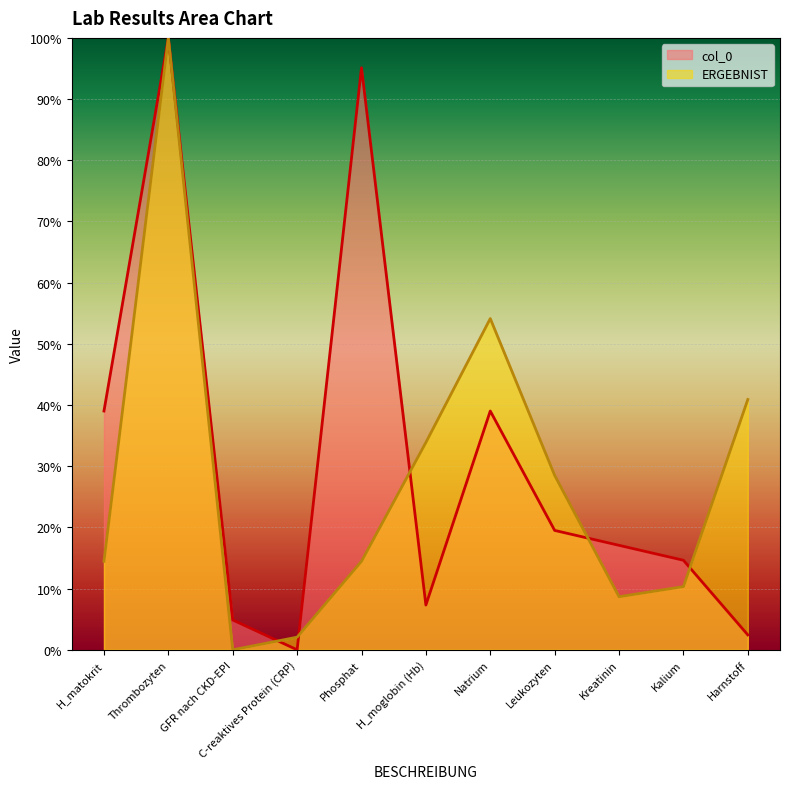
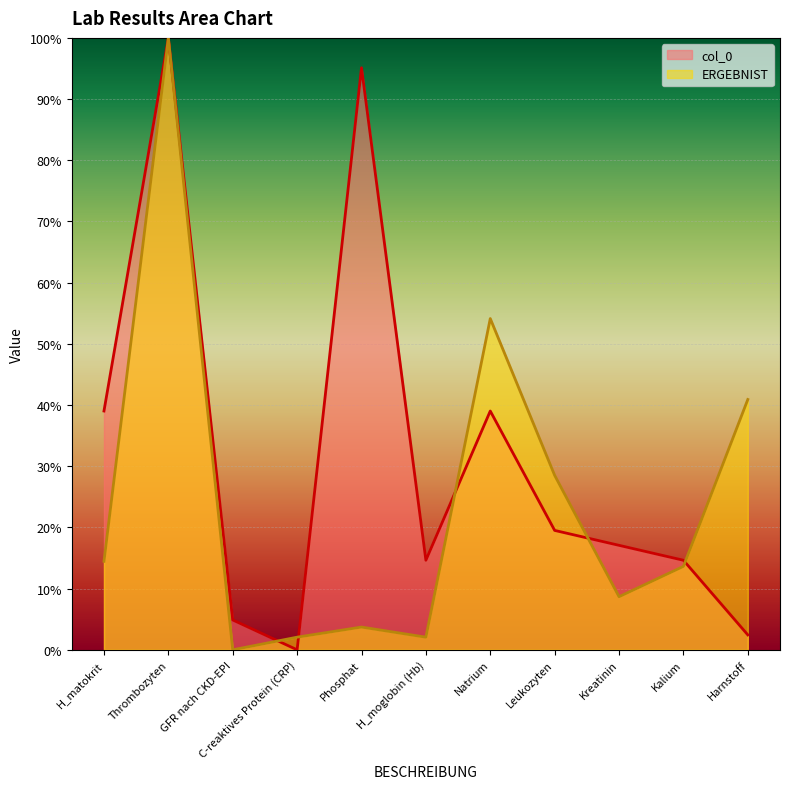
ERGEBNIST, Phosphat: 14% -> 4%
col_0, H_moglobin (Hb): 7% -> 15%
ERGEBNIST, H_moglobin (Hb): 34% -> 2%
ERGEBNIST, Kalium: 10% -> 14%
